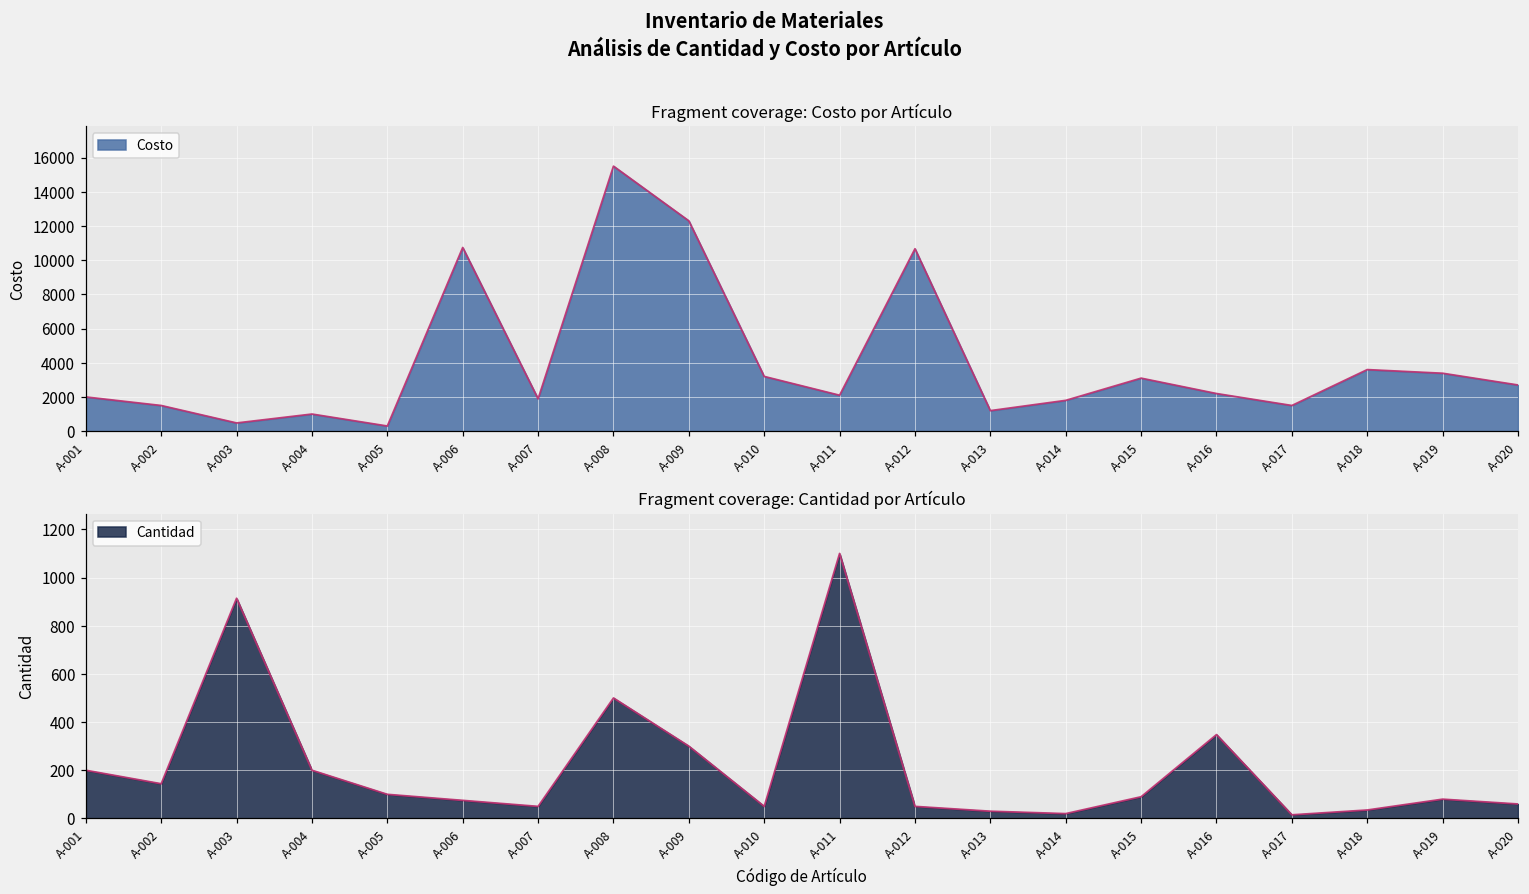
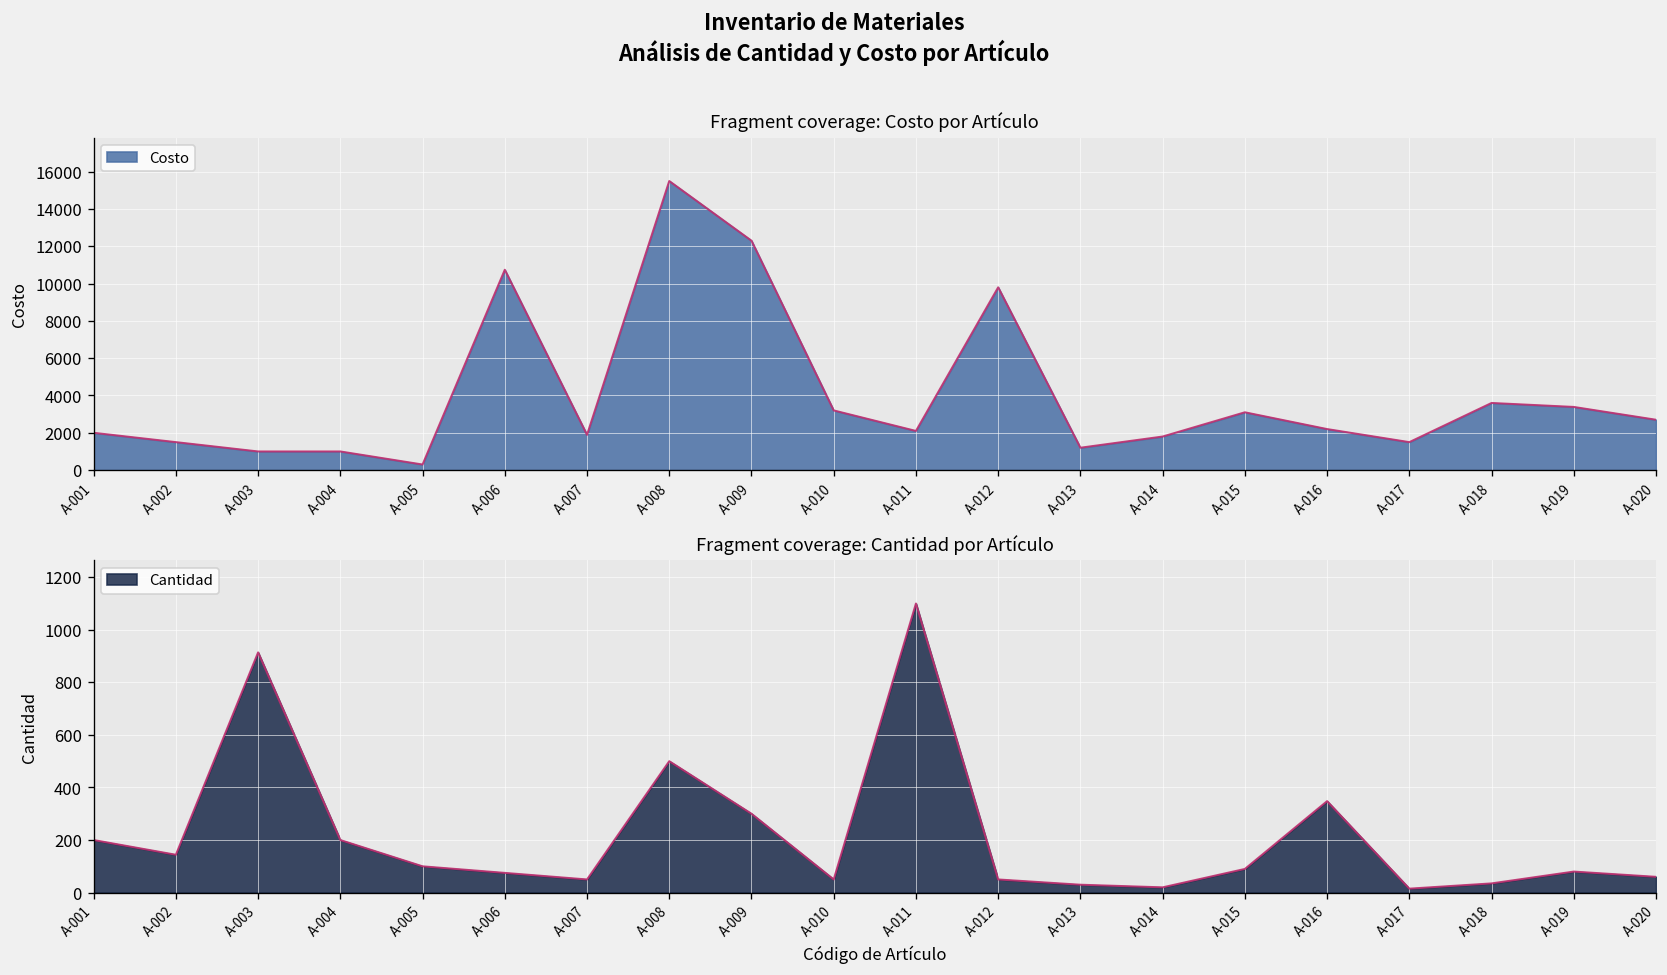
Fragment coverage: Costo por Artículo, A-003: 500 -> 1000
Fragment coverage: Costo por Artículo, A-012: 10700 -> 9800
